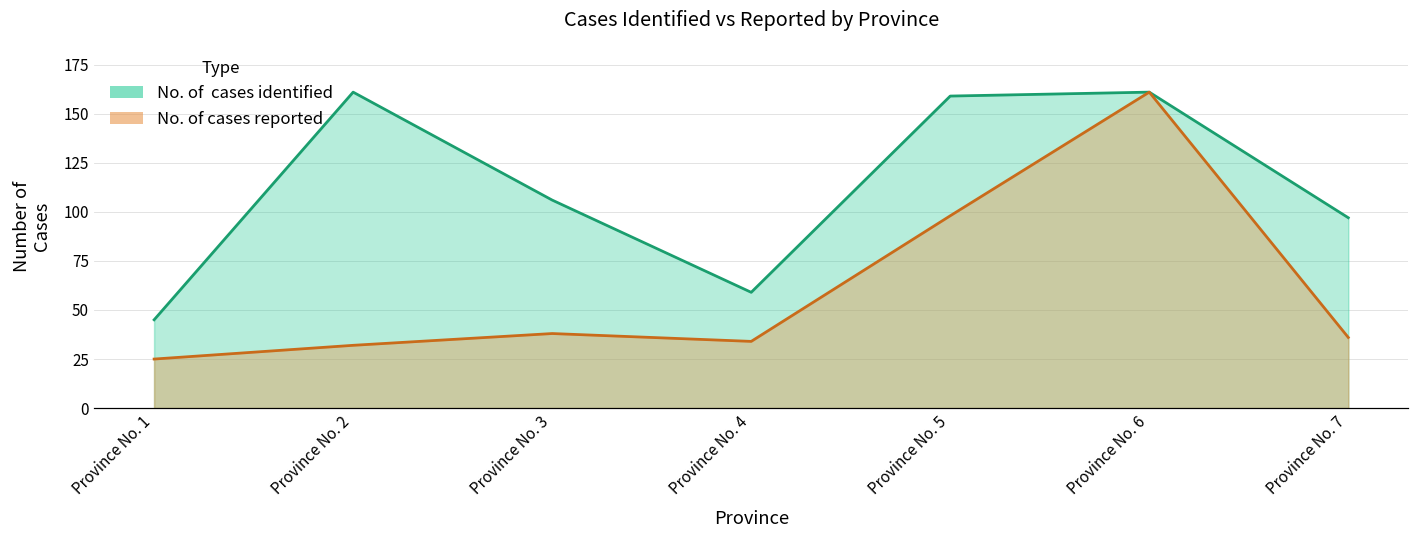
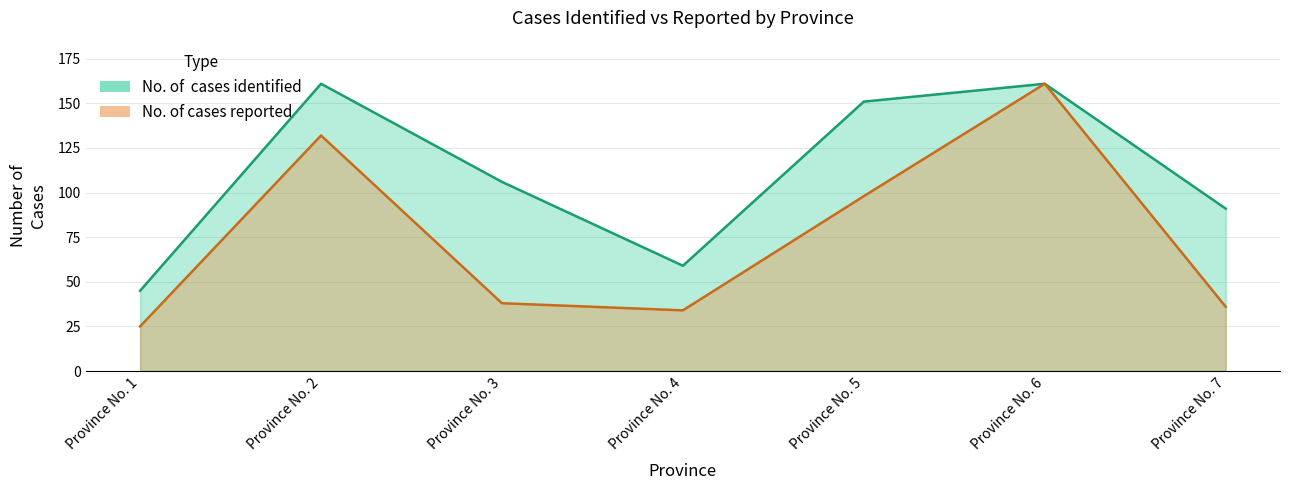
No. of cases reported, Province No. 2: 32 -> 132
No. of cases identified, Province No. 5: 159 -> 151
No. of cases identified, Province No. 7: 97 -> 91
